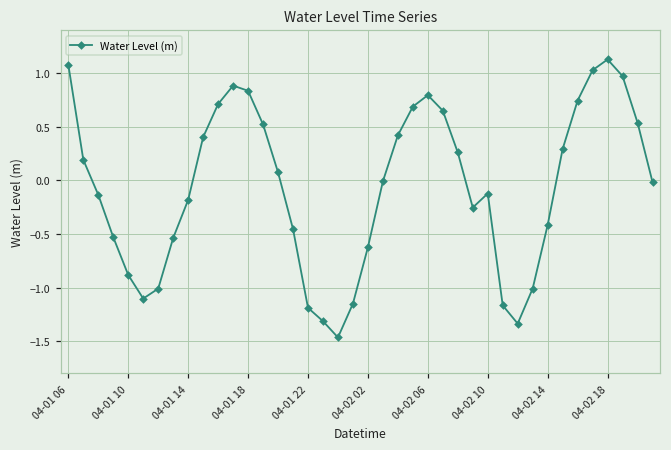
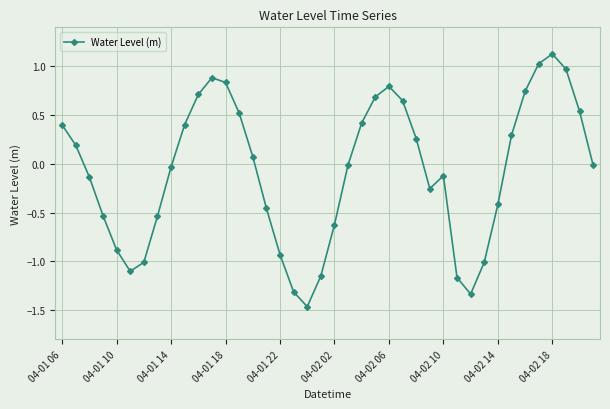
04-01 06: 1.1 -> 0.4
04-01 14: -0.2 -> 0.0
04-01 22: -1.2 -> -0.9
